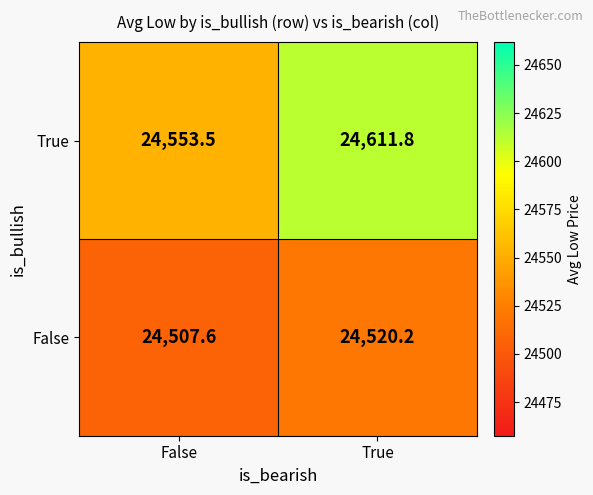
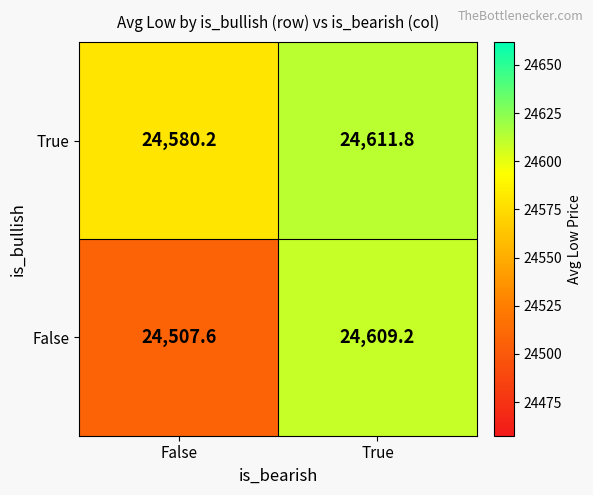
True, False: 24,553.5 -> 24,580.2
False, True: 24,520.2 -> 24,609.2
